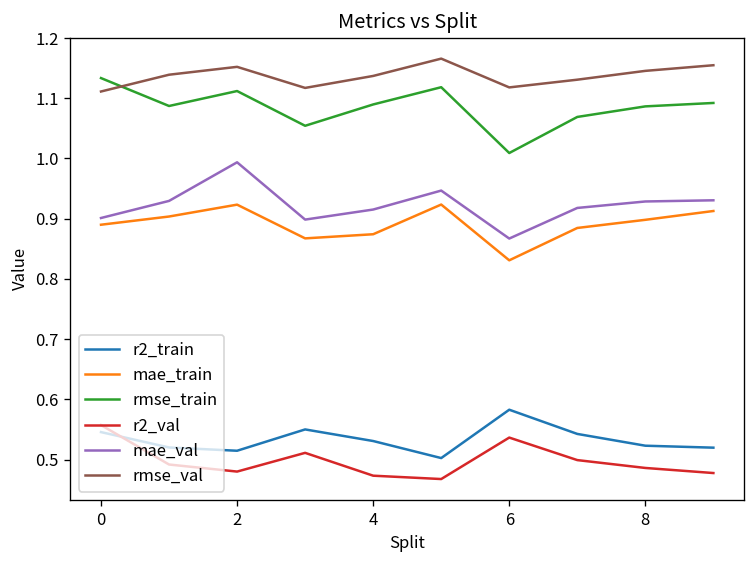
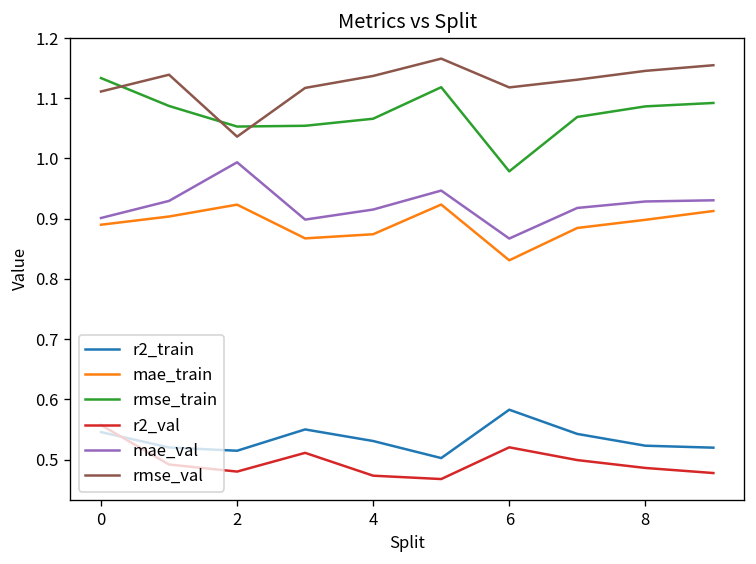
rmse_train, 2: 1.11 -> 1.05
rmse_val, 2: 1.15 -> 1.04
rmse_train, 4: 1.09 -> 1.07
rmse_train, 6: 1.01 -> 0.98
r2_val, 6: 0.54 -> 0.52
